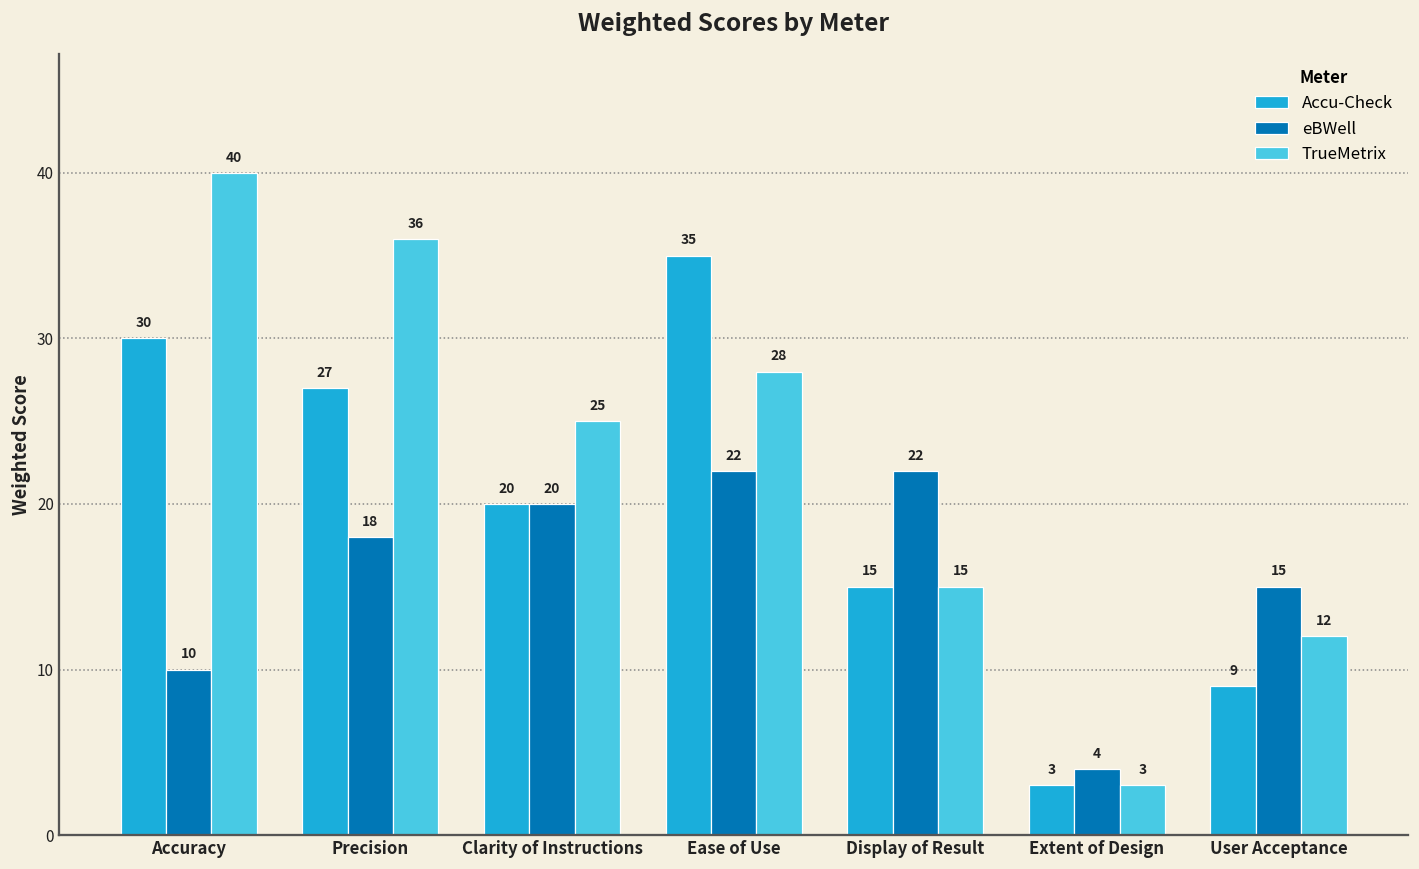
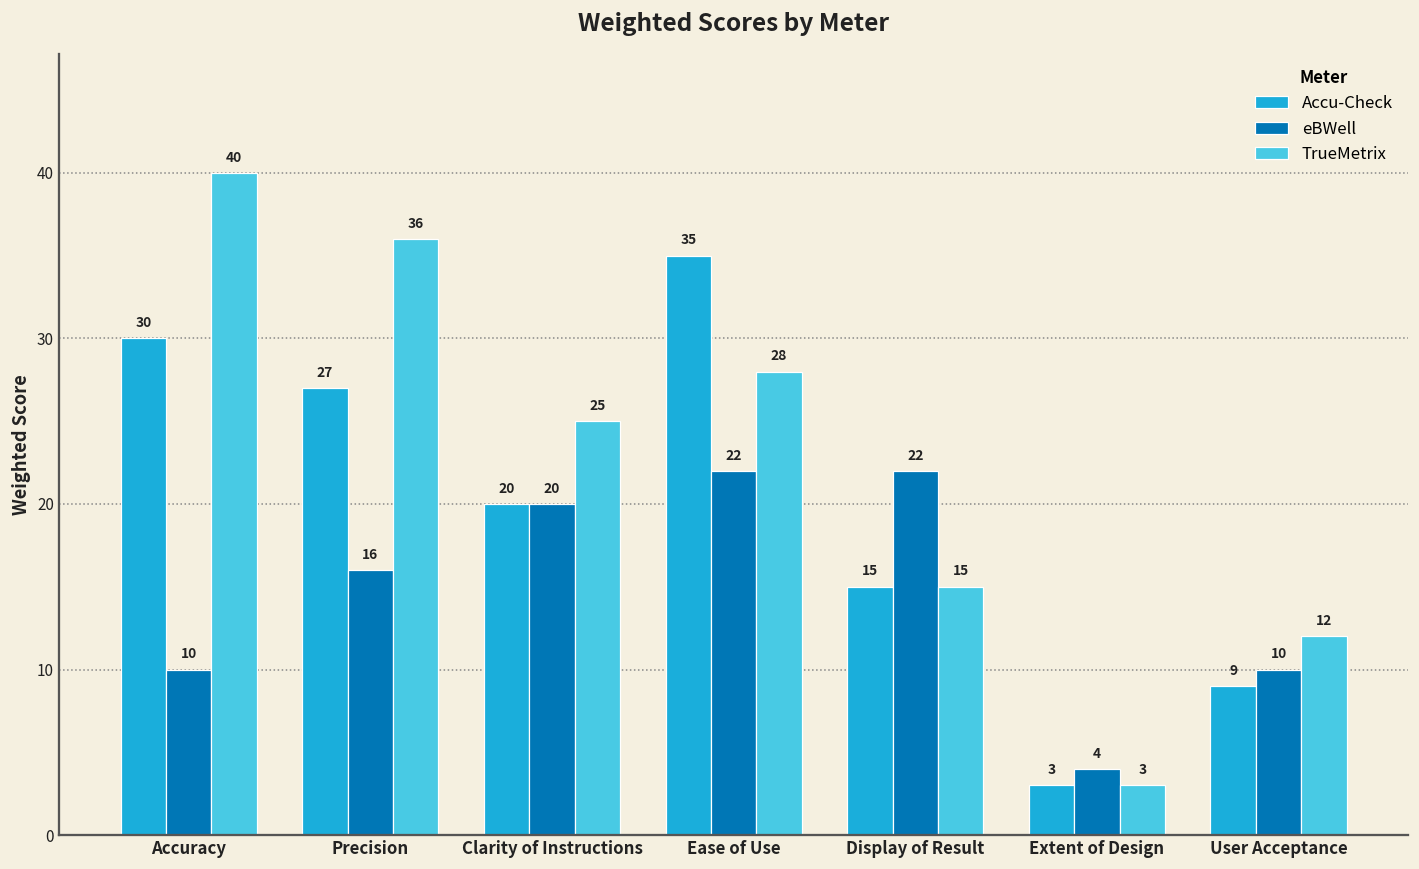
eBWell, Precision: 18 -> 16
eBWell, User Acceptance: 15 -> 10
